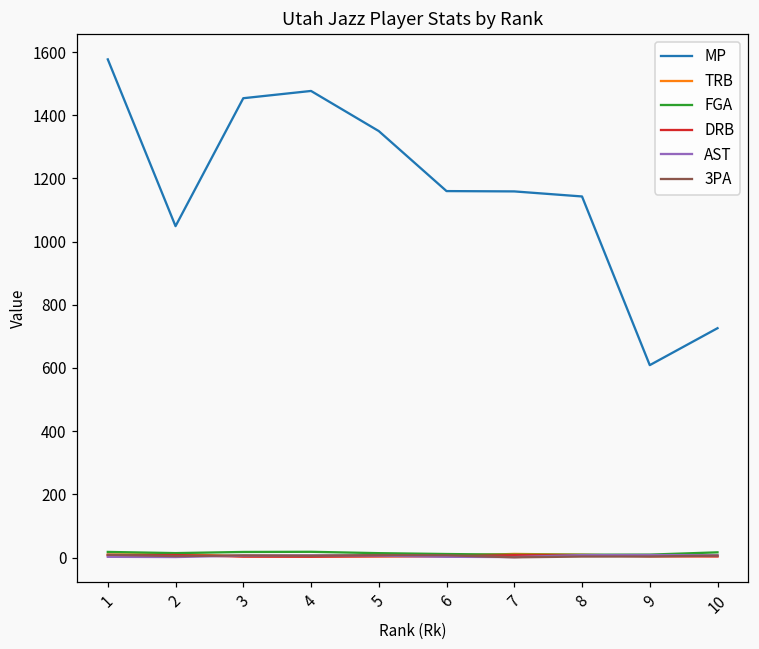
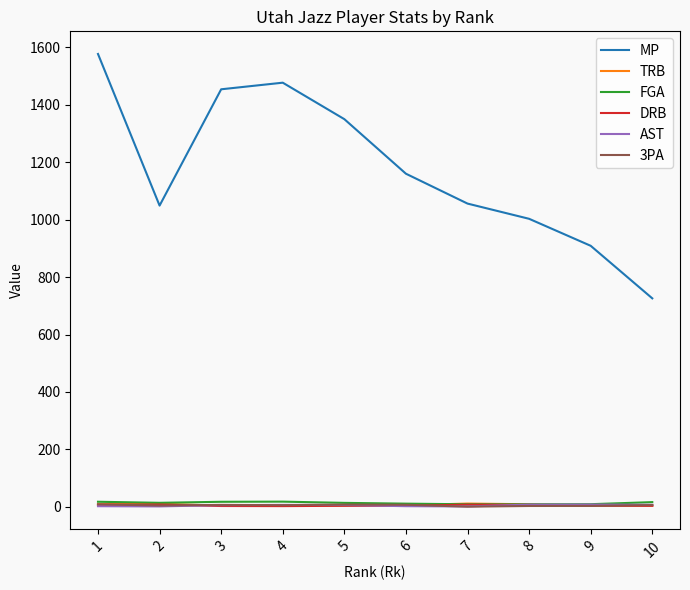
MP, 7: 1160 -> 1060
MP, 8: 1140 -> 1000
MP, 9: 610 -> 910
